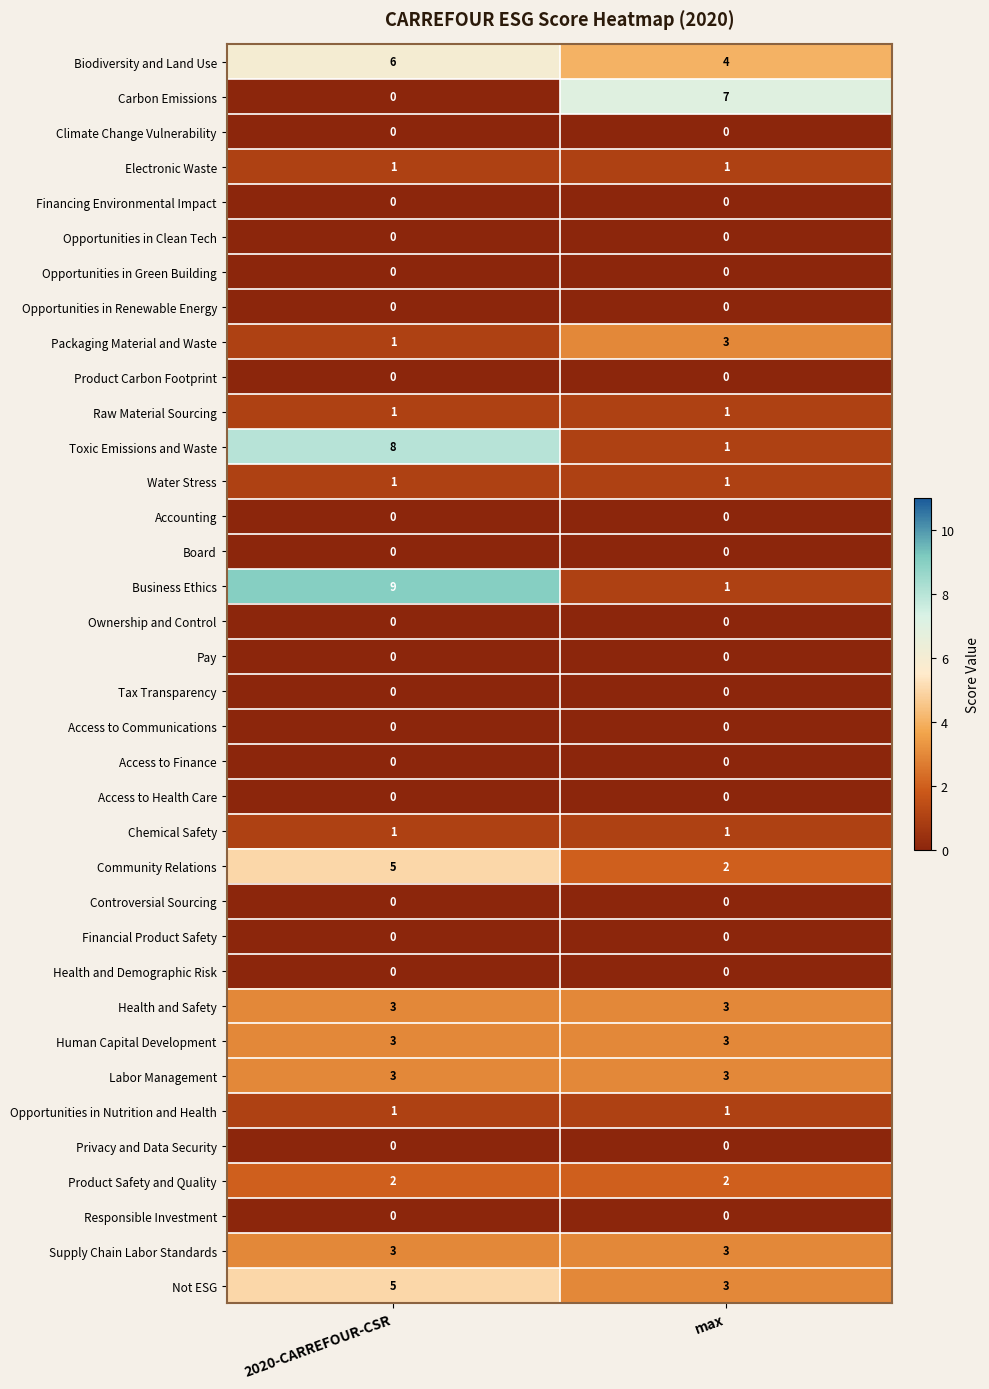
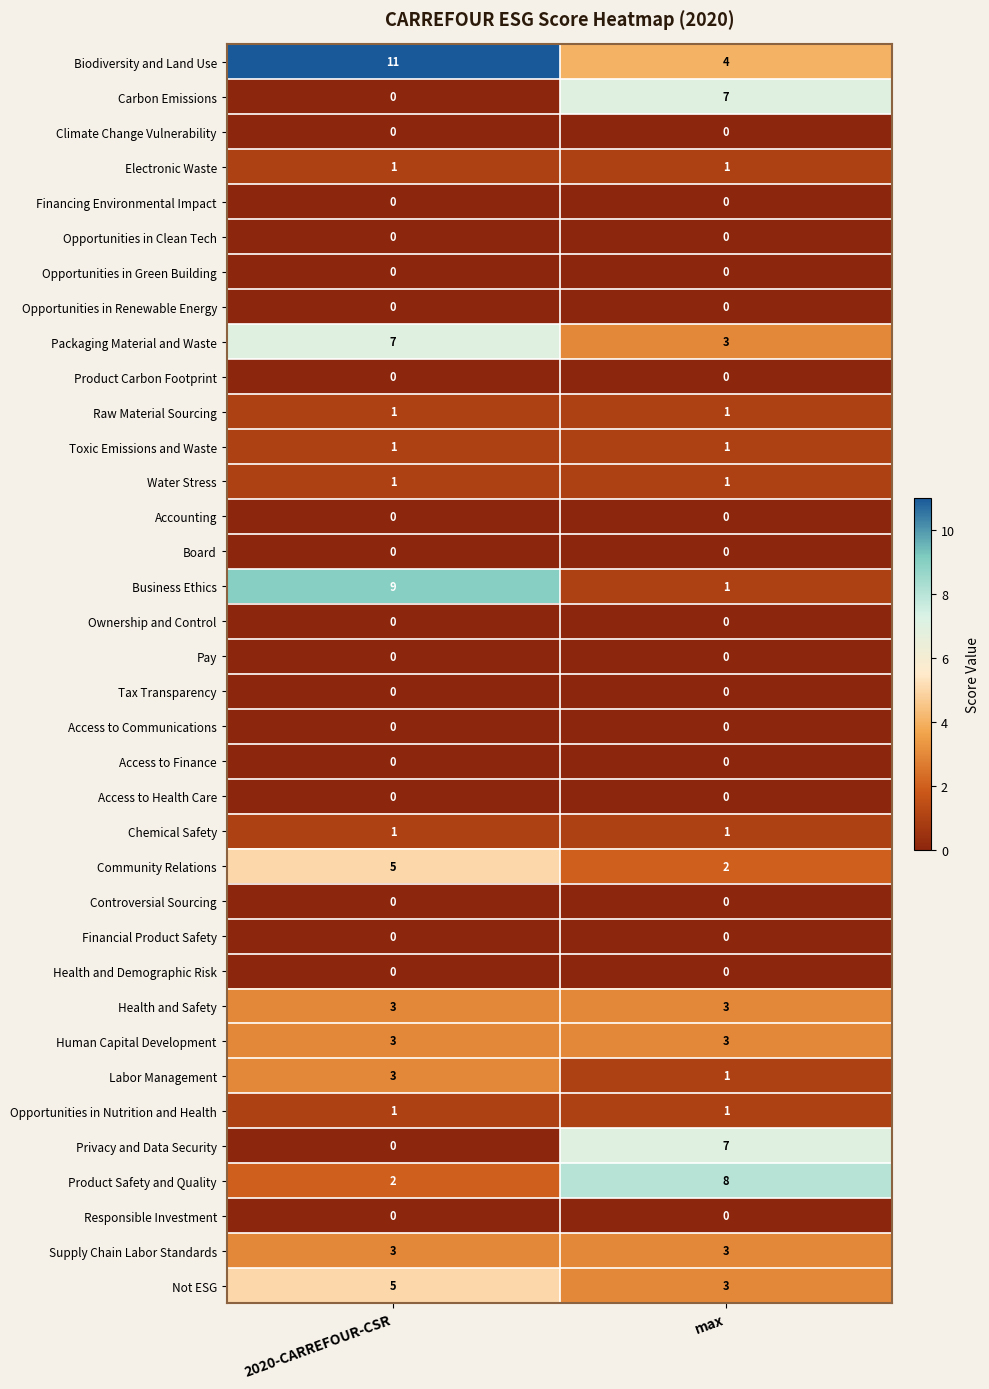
Biodiversity and Land Use, 2020-CARREFOUR-CSR: 6 -> 11
Packaging Material and Waste, 2020-CARREFOUR-CSR: 1 -> 7
Toxic Emissions and Waste, 2020-CARREFOUR-CSR: 8 -> 1
Labor Management, max: 3 -> 1
Privacy and Data Security, max: 0 -> 7
Product Safety and Quality, max: 2 -> 8
